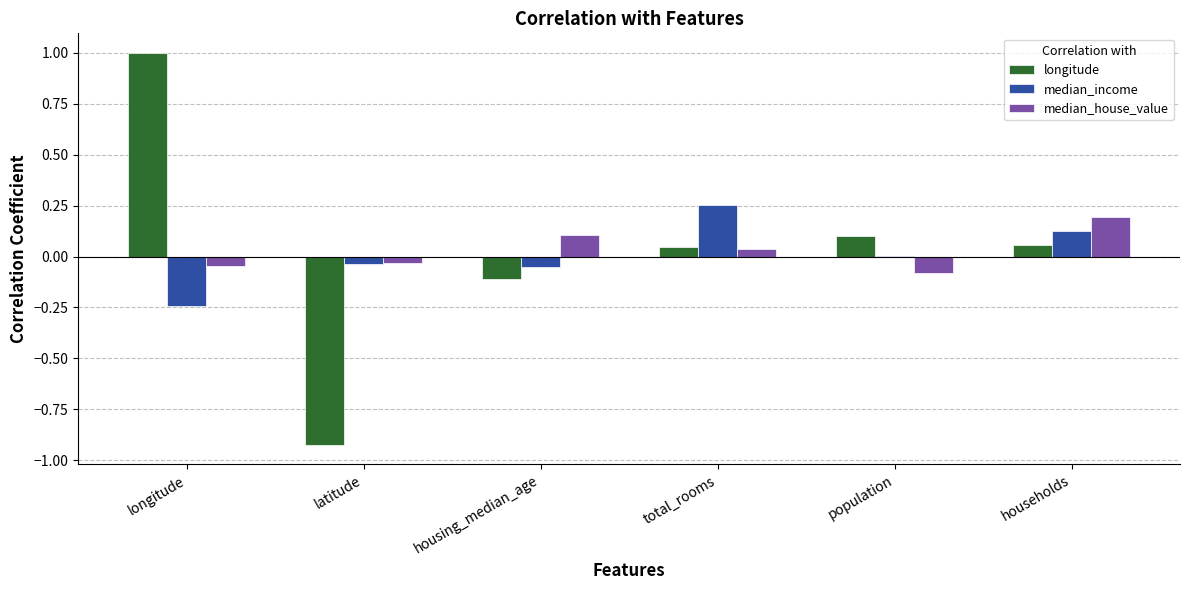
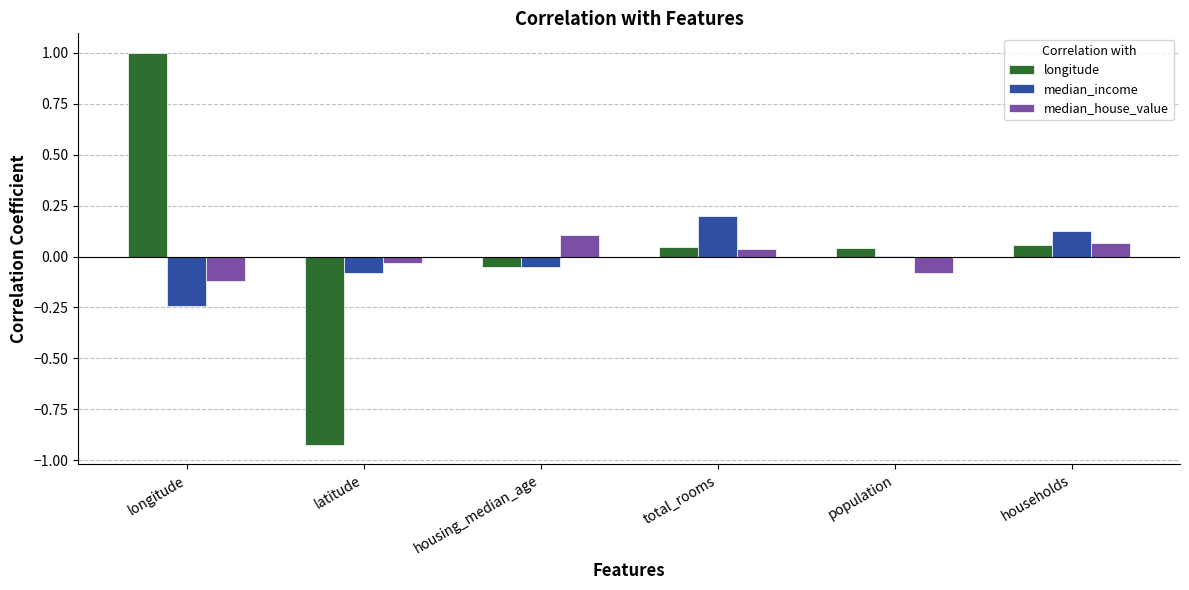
median_house_value, longitude: -0.05 -> -0.12
median_income, latitude: -0.04 -> -0.08
longitude, housing_median_age: -0.11 -> -0.05
median_income, total_rooms: 0.25 -> 0.20
longitude, population: 0.10 -> 0.04
median_house_value, households: 0.20 -> 0.07
